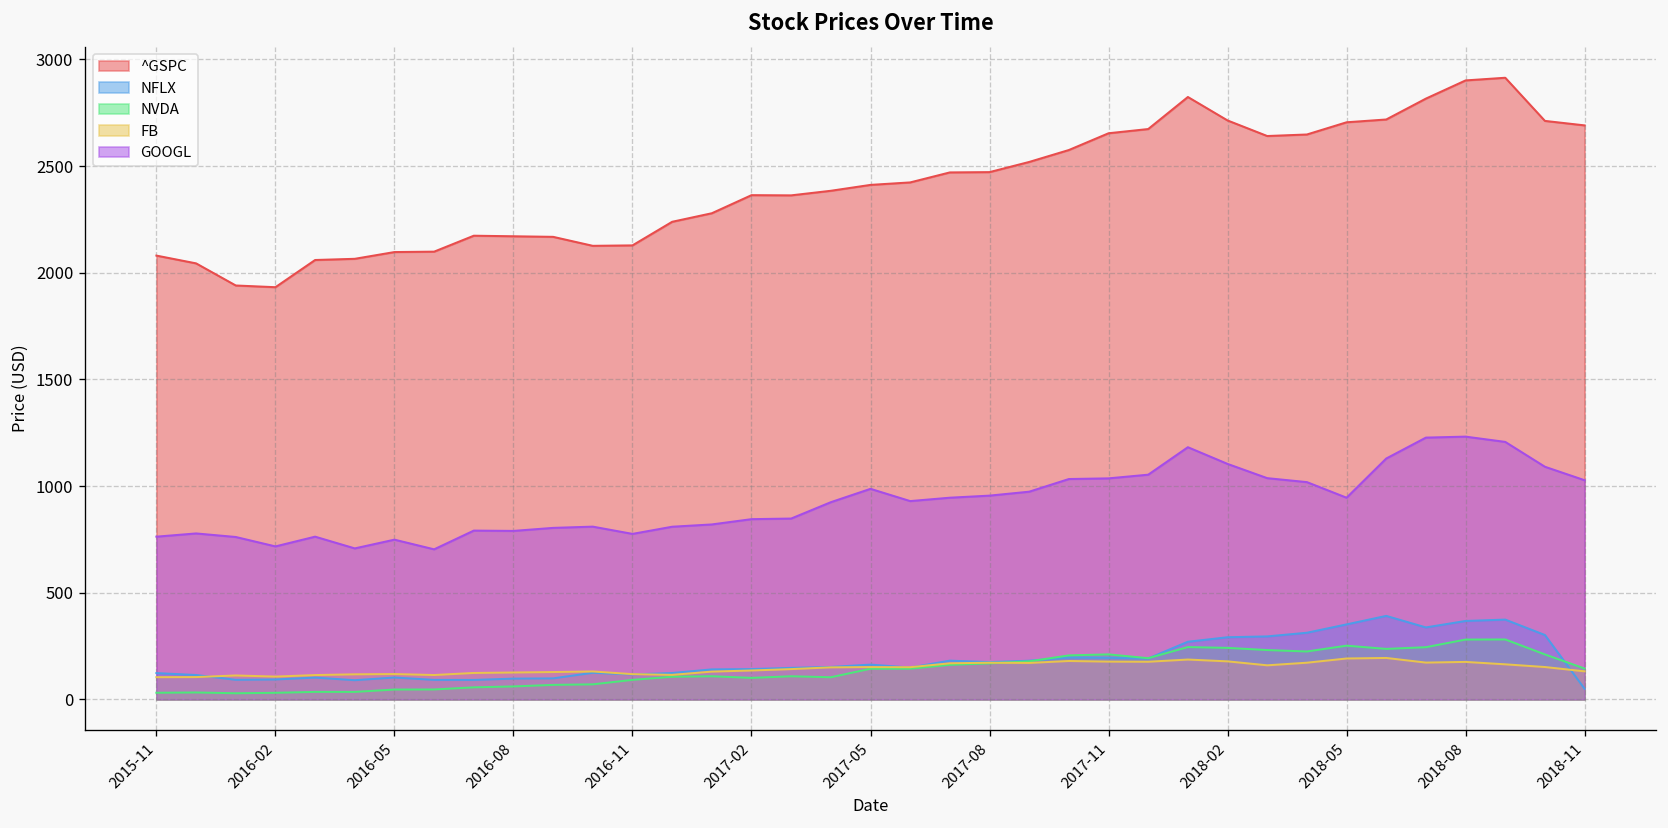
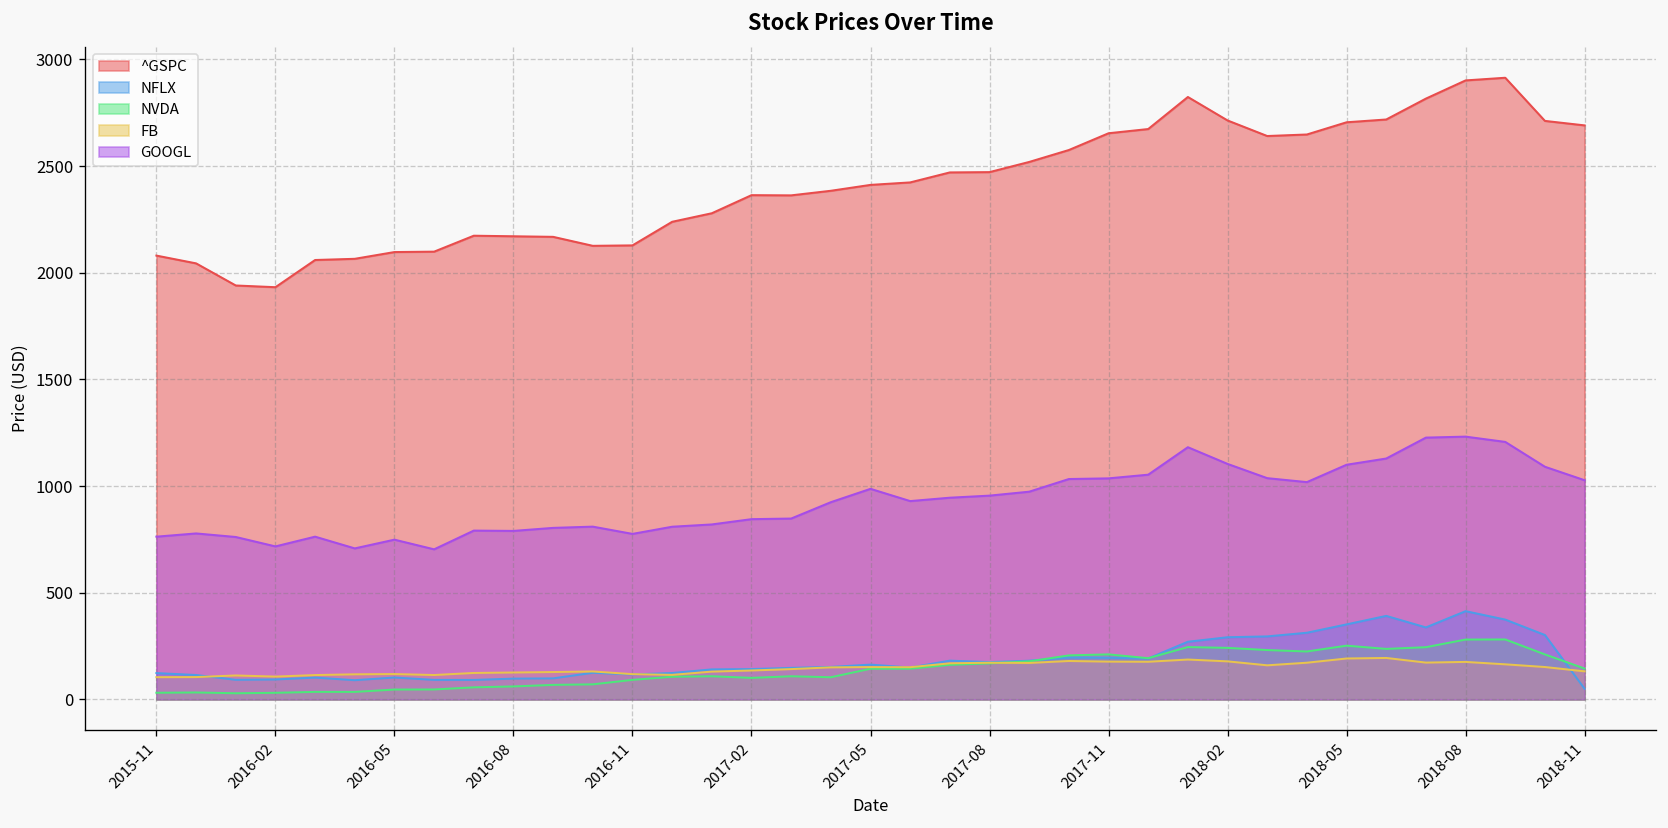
GOOGL, 2018-05: 950 -> 1100
NFLX, 2018-08: 370 -> 410
